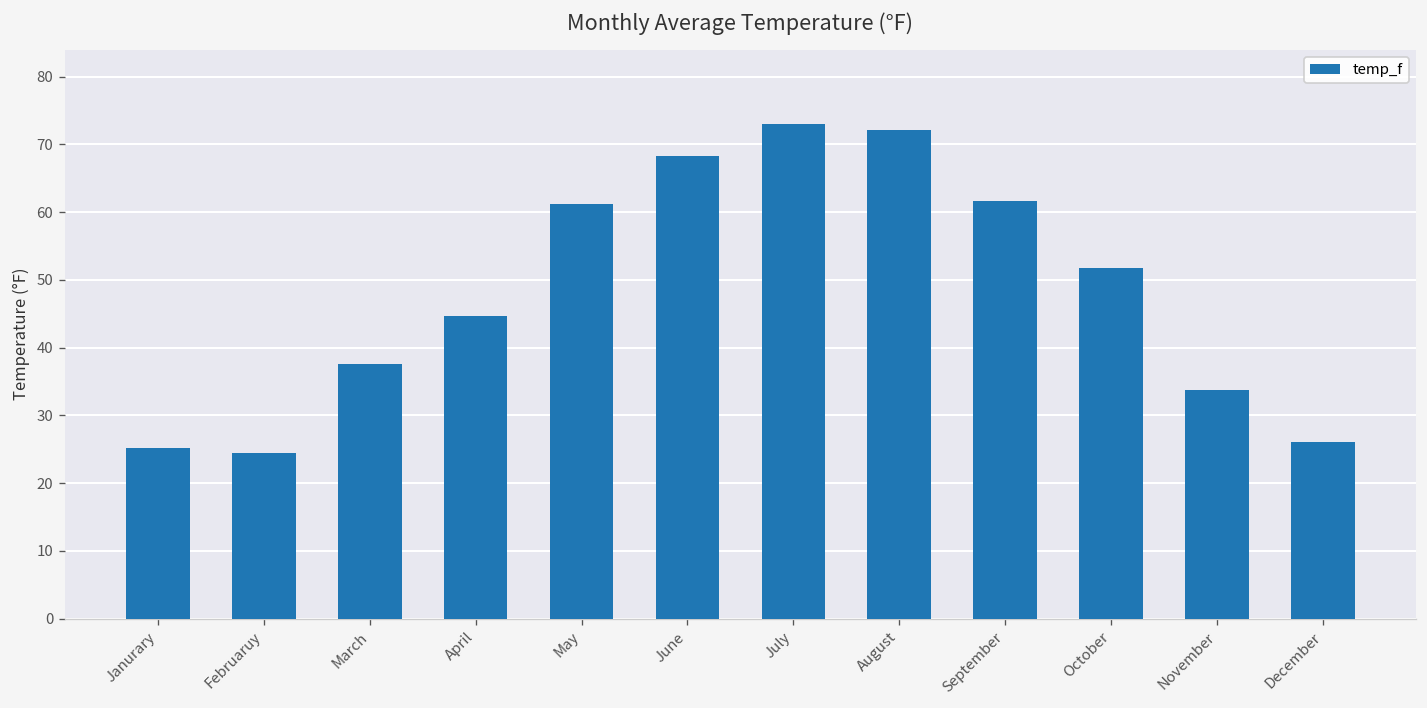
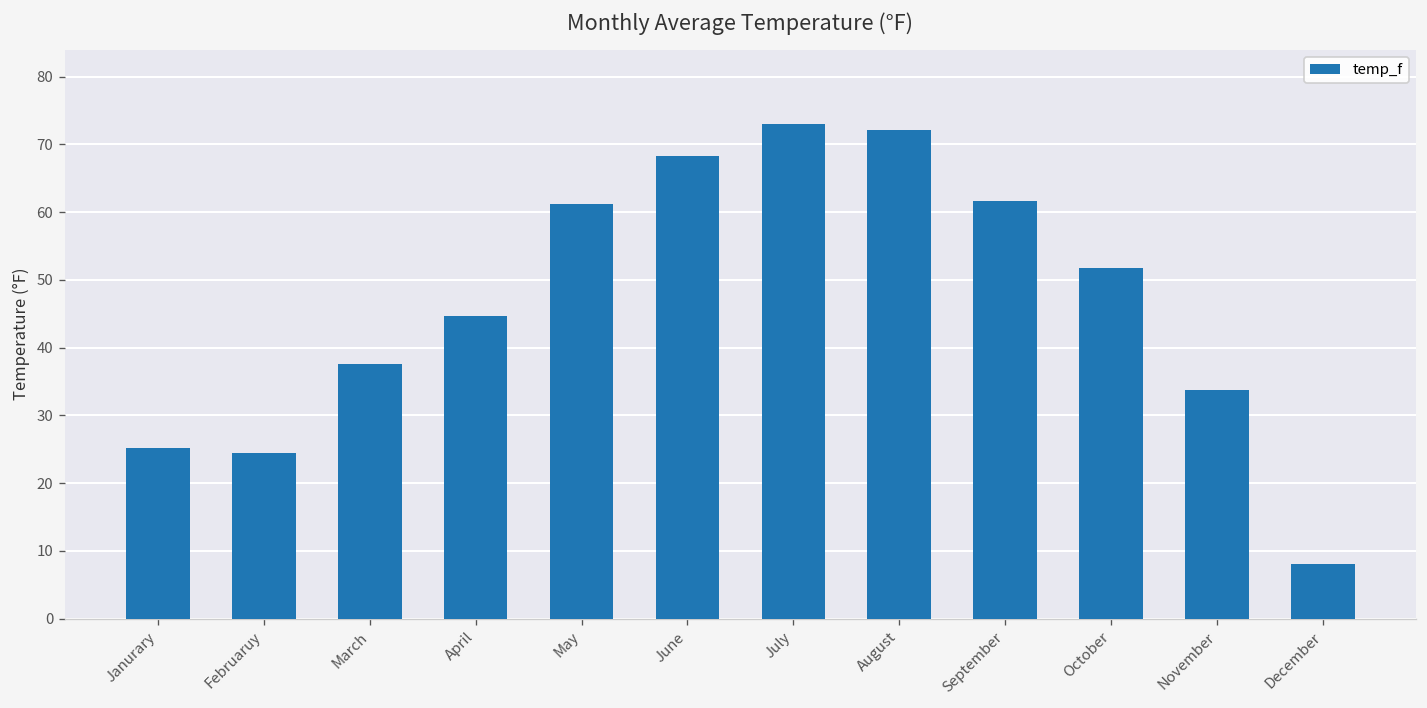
December: 26 -> 8
